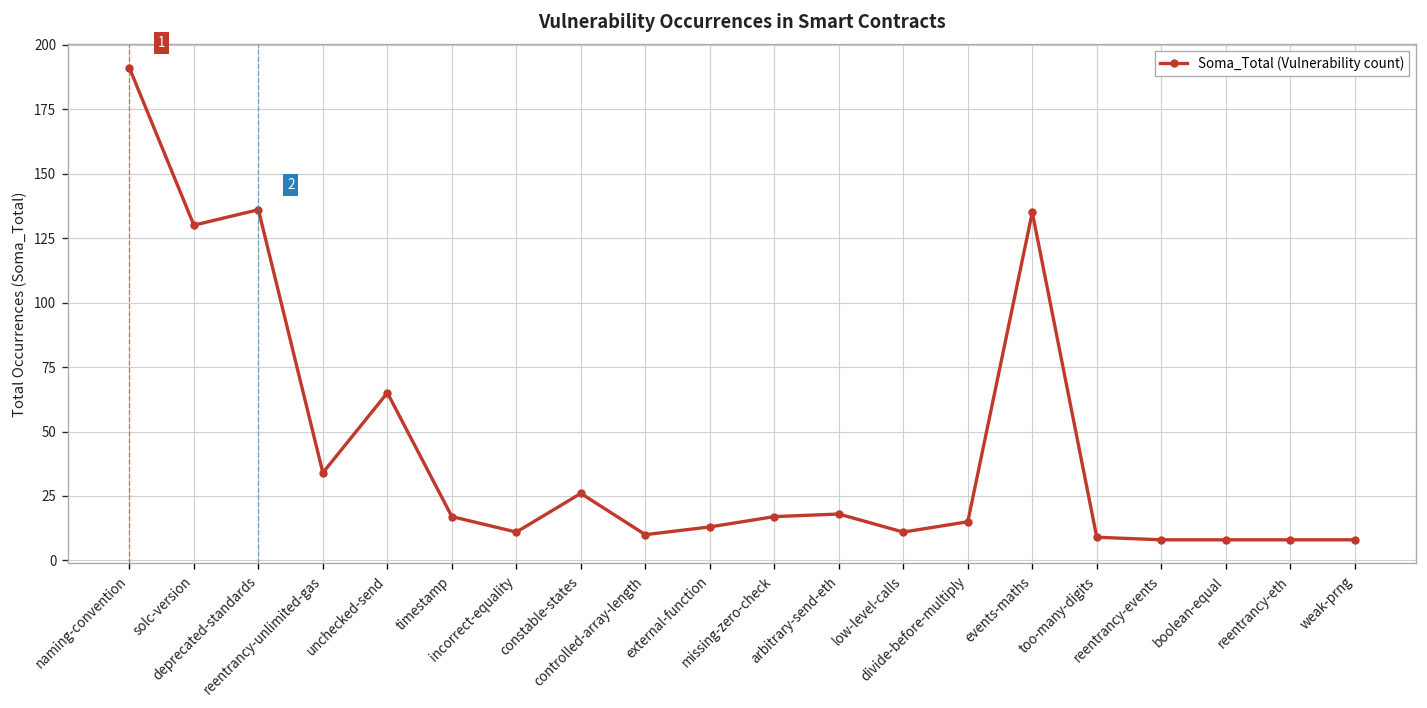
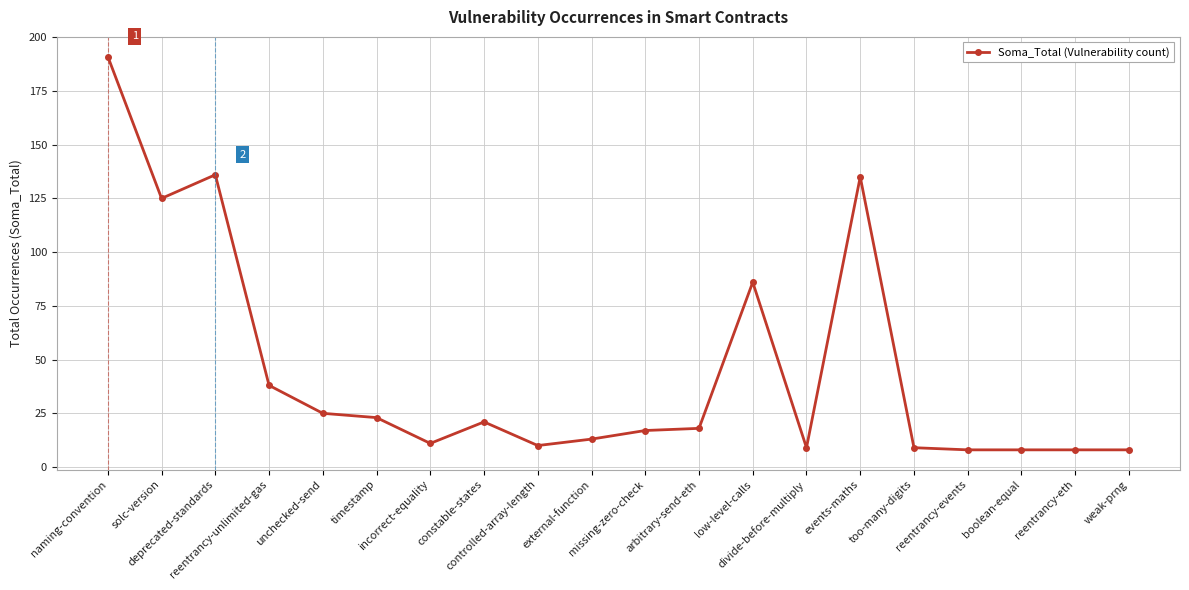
solc-version: 130 -> 125
reentrancy-unlimited-gas: 34 -> 38
unchecked-send: 65 -> 25
timestamp: 17 -> 23
constable-states: 26 -> 21
low-level-calls: 11 -> 86
divide-before-multiply: 15 -> 9
